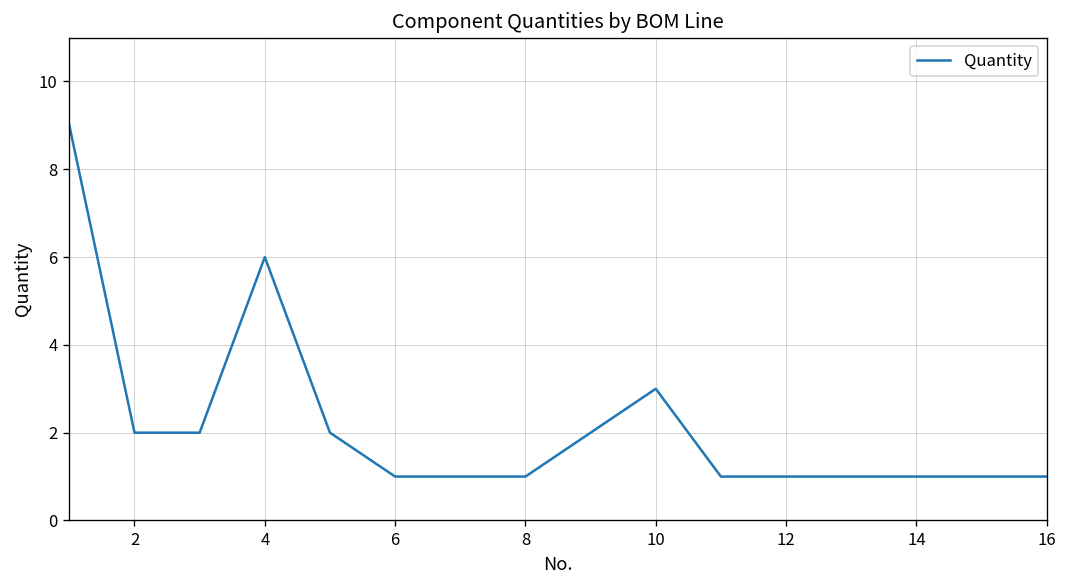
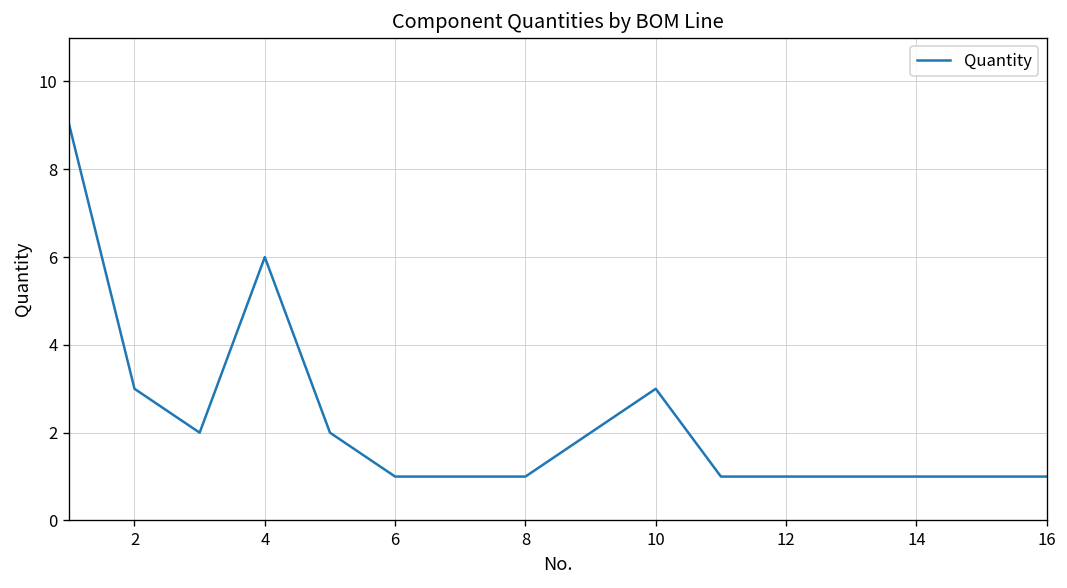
2: 2 -> 3
